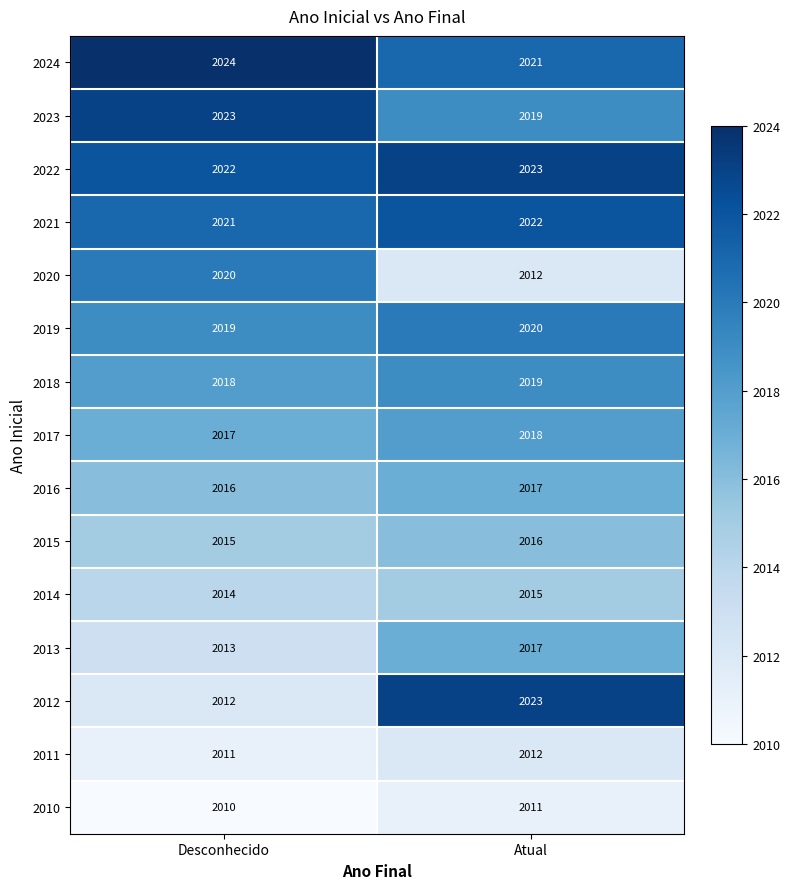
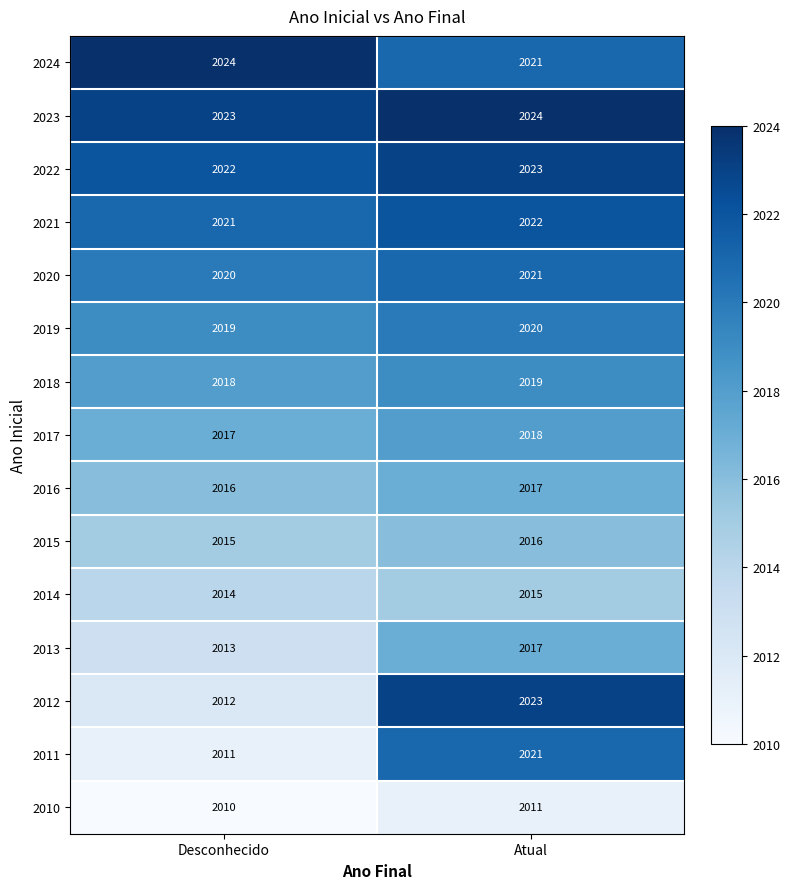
2023, Atual: 2019 -> 2024
2020, Atual: 2012 -> 2021
2011, Atual: 2012 -> 2021
